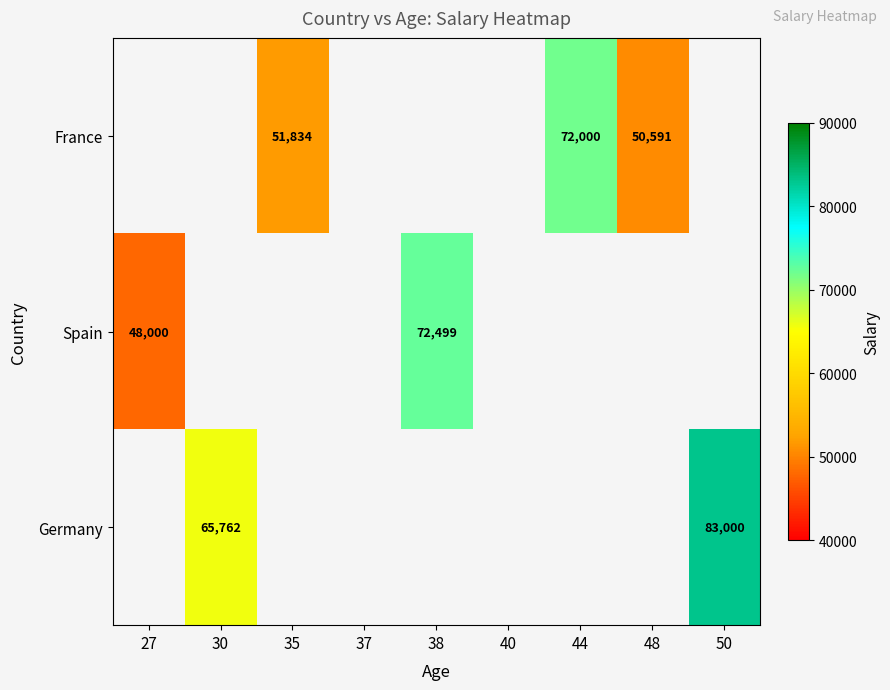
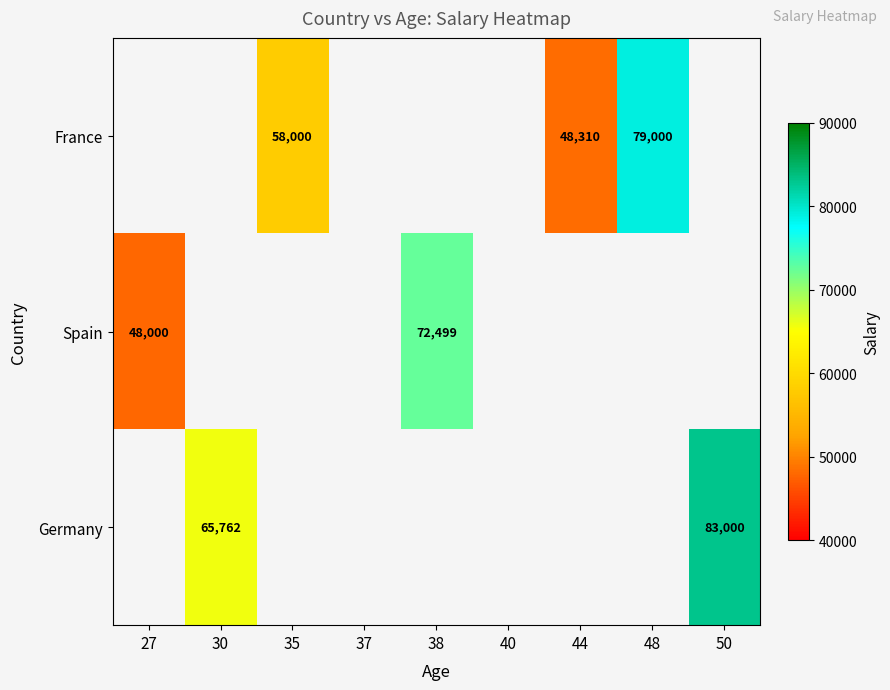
France, 35: 51,834 -> 58,000
France, 44: 72,000 -> 48,310
France, 48: 50,591 -> 79,000
